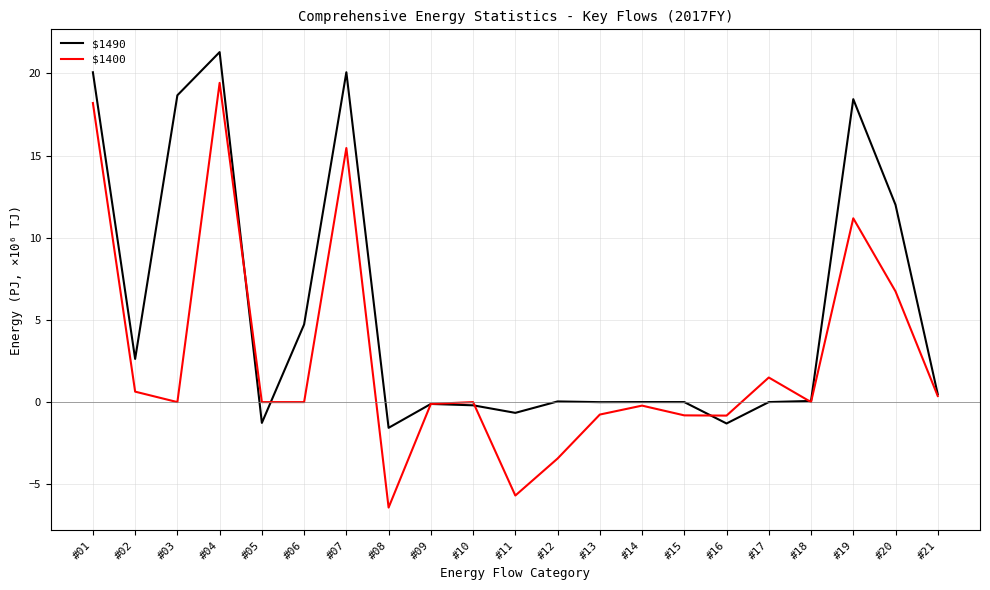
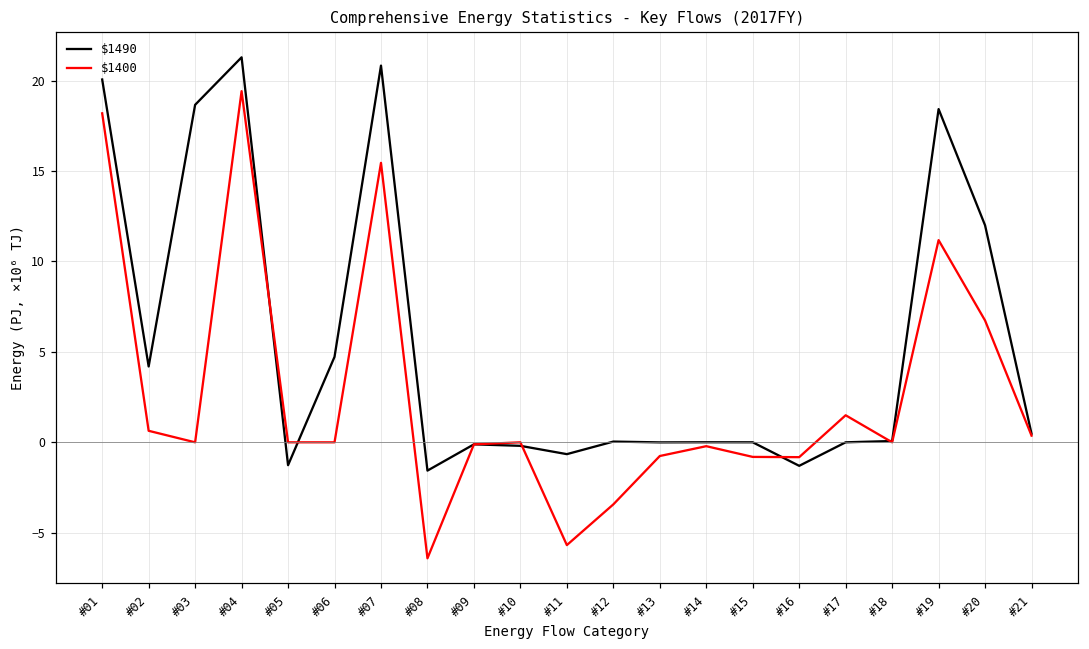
$1490, #02: 2.6 -> 4.2
$1490, #07: 20.1 -> 20.8
